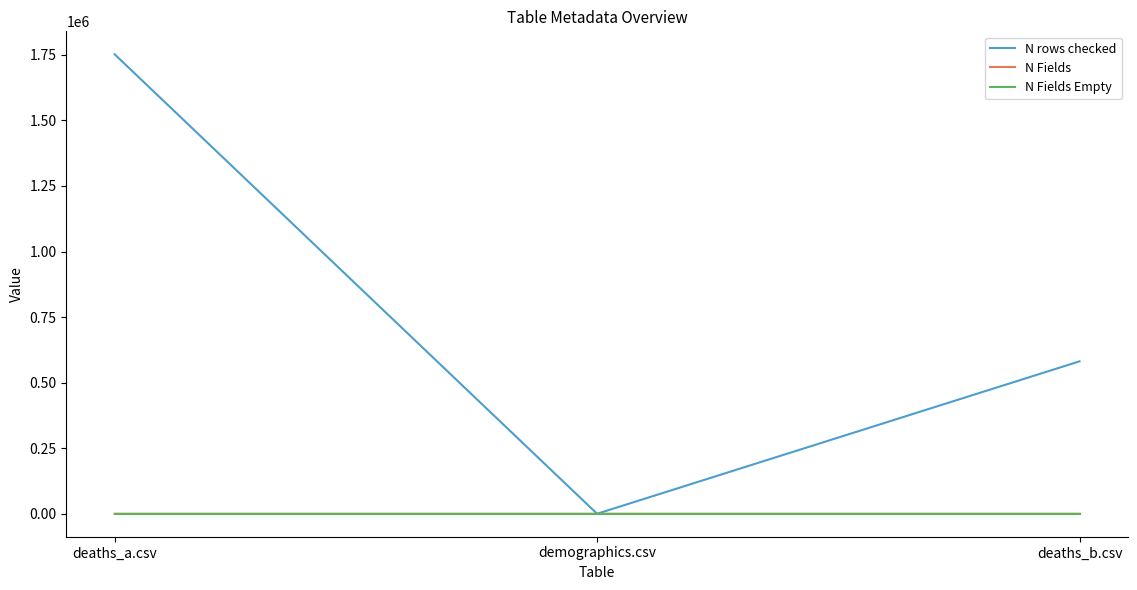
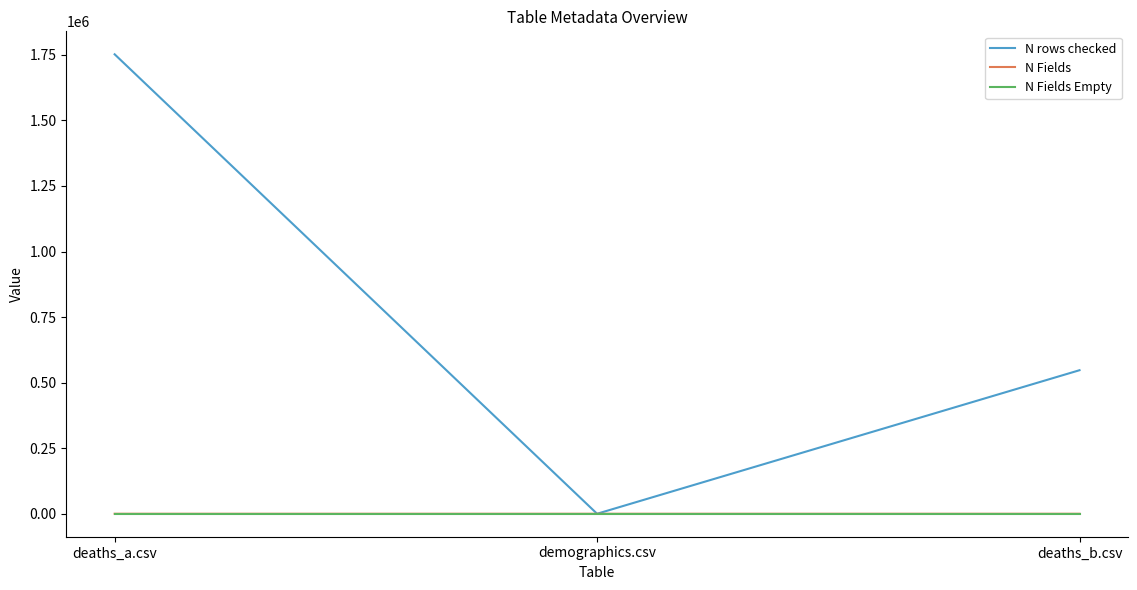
N rows checked, deaths_b.csv: 580000 -> 550000
